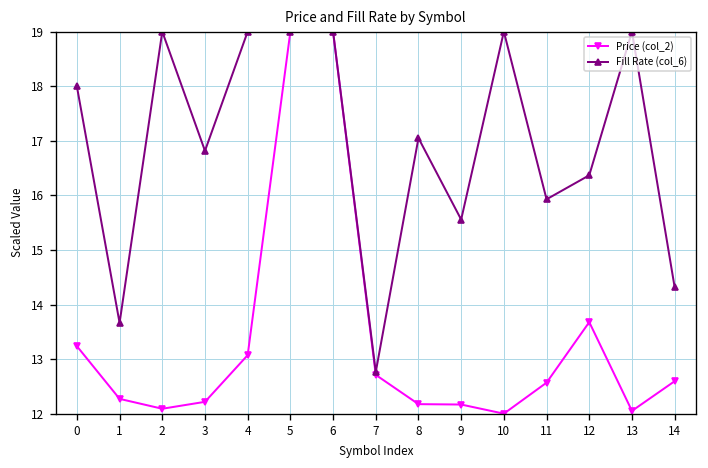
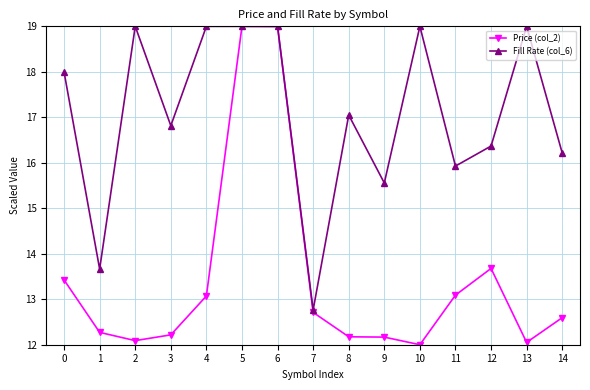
Price (col_2), 0: 13.2 -> 13.4
Price (col_2), 11: 12.6 -> 13.1
Fill Rate (col_6), 14: 14.3 -> 16.2
